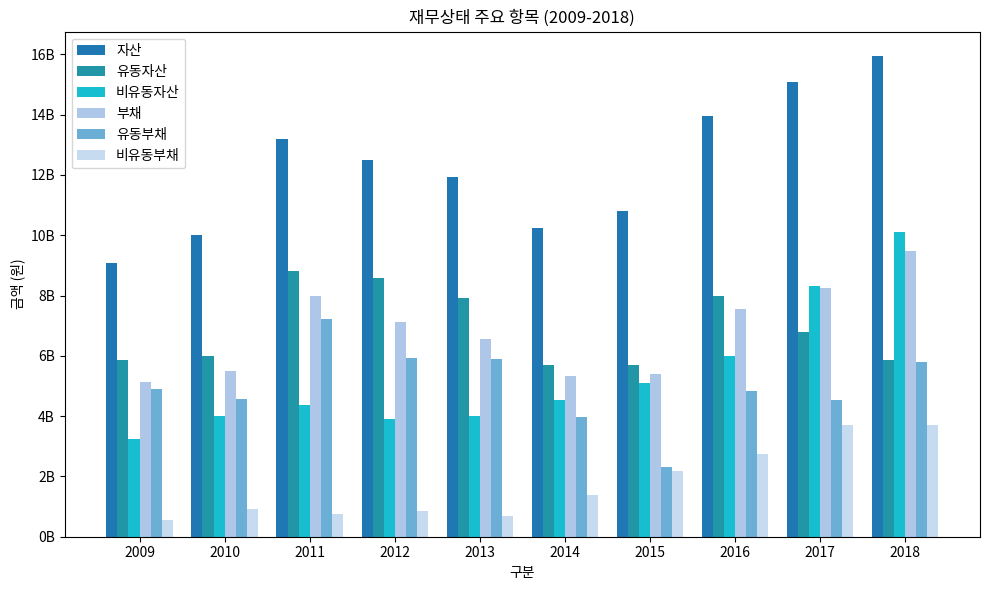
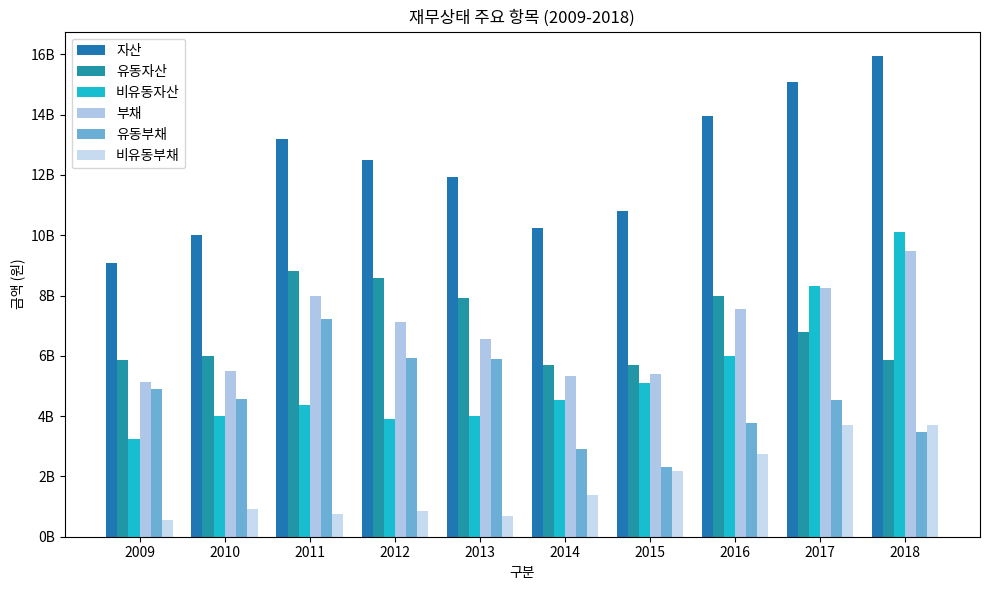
유동부채, 2014: 4000000000 -> 2900000000
유동부채, 2016: 4800000000 -> 3800000000
유동부채, 2018: 5800000000 -> 3500000000
